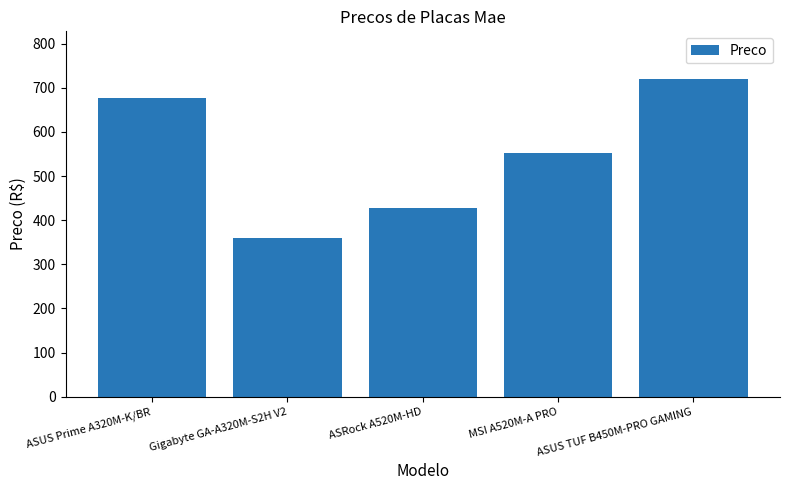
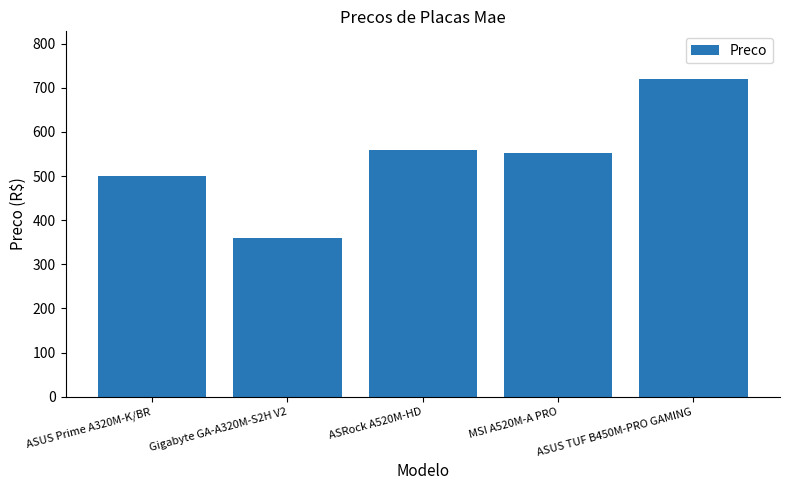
ASUS Prime A320M-K/BR: 680 -> 500
ASRock A520M-HD: 430 -> 560
